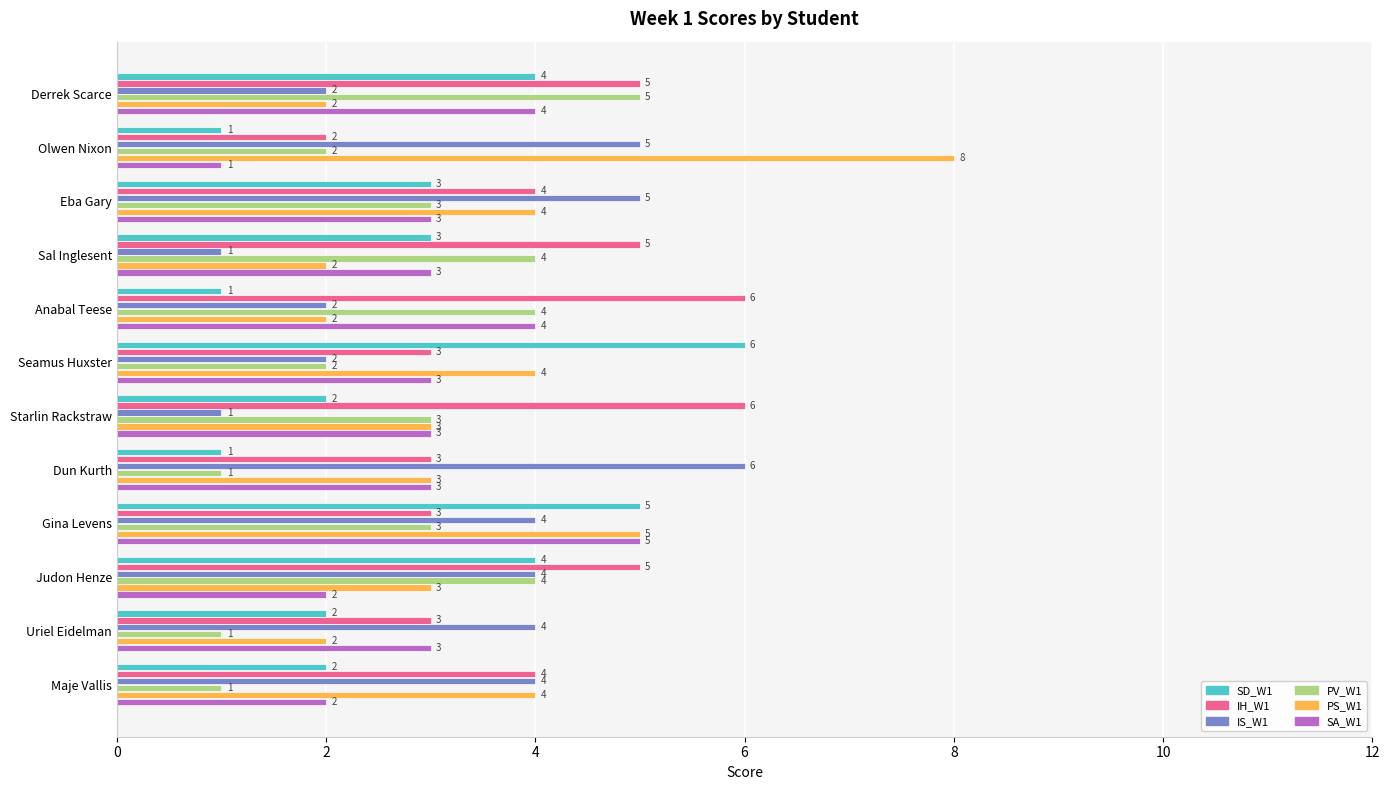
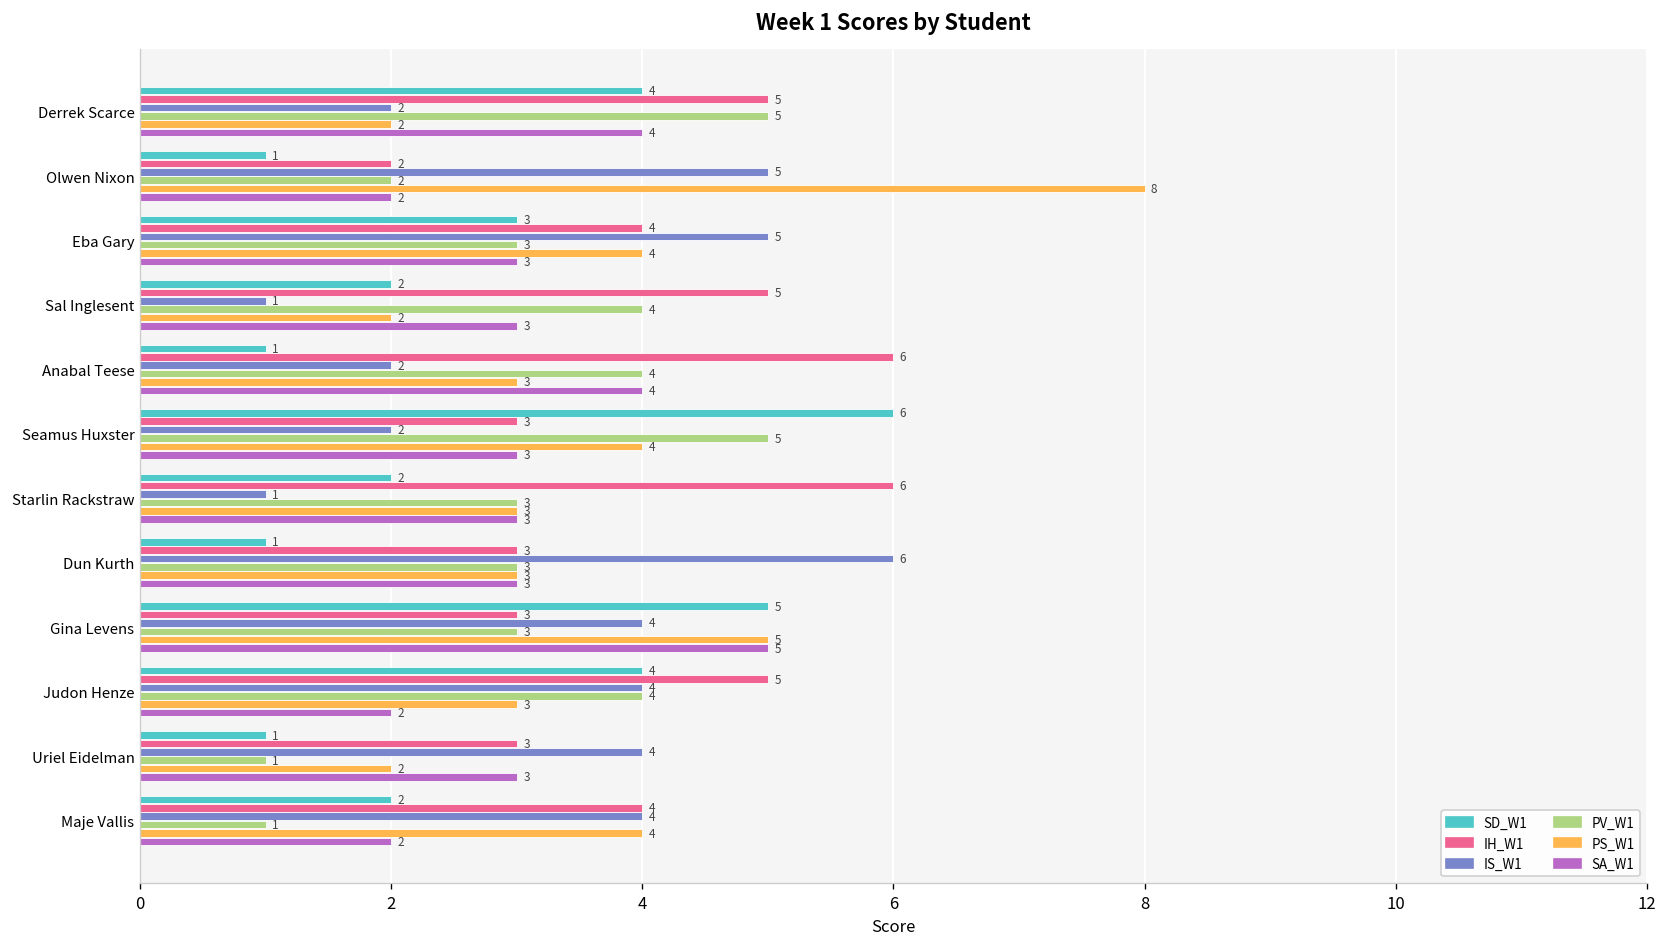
SA_W1, Olwen Nixon: 1 -> 2
SD_W1, Sal Inglesent: 3 -> 2
PS_W1, Anabal Teese: 2 -> 3
PV_W1, Seamus Huxster: 2 -> 5
PV_W1, Dun Kurth: 1 -> 3
SD_W1, Uriel Eidelman: 2 -> 1
